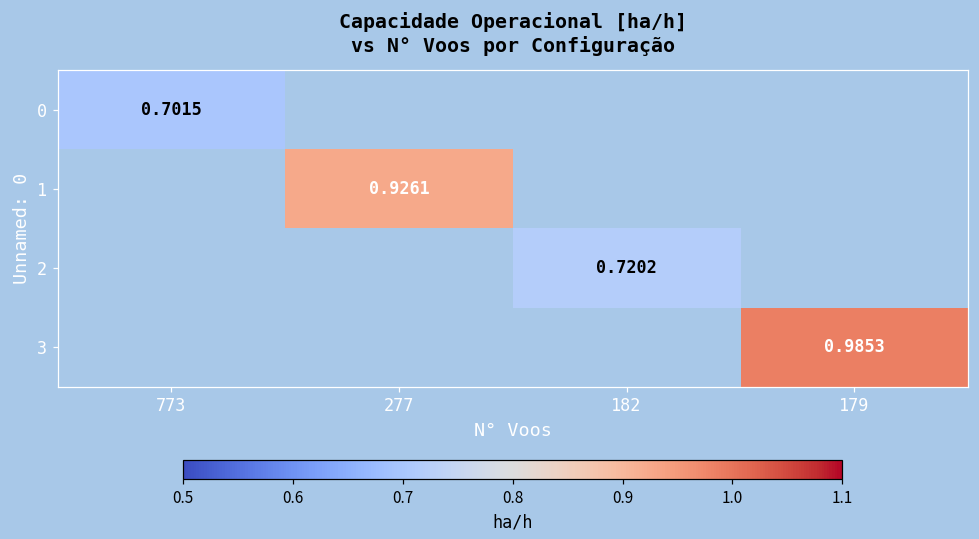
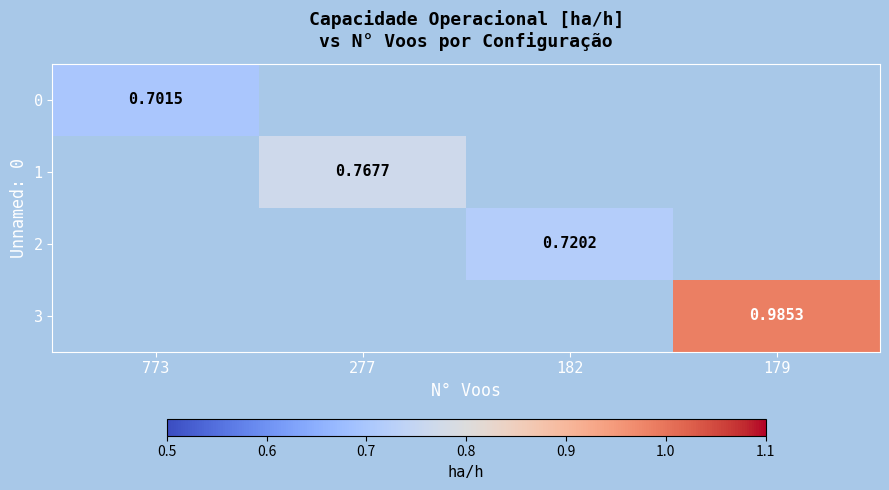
1, 277: 0.9261 -> 0.7677
